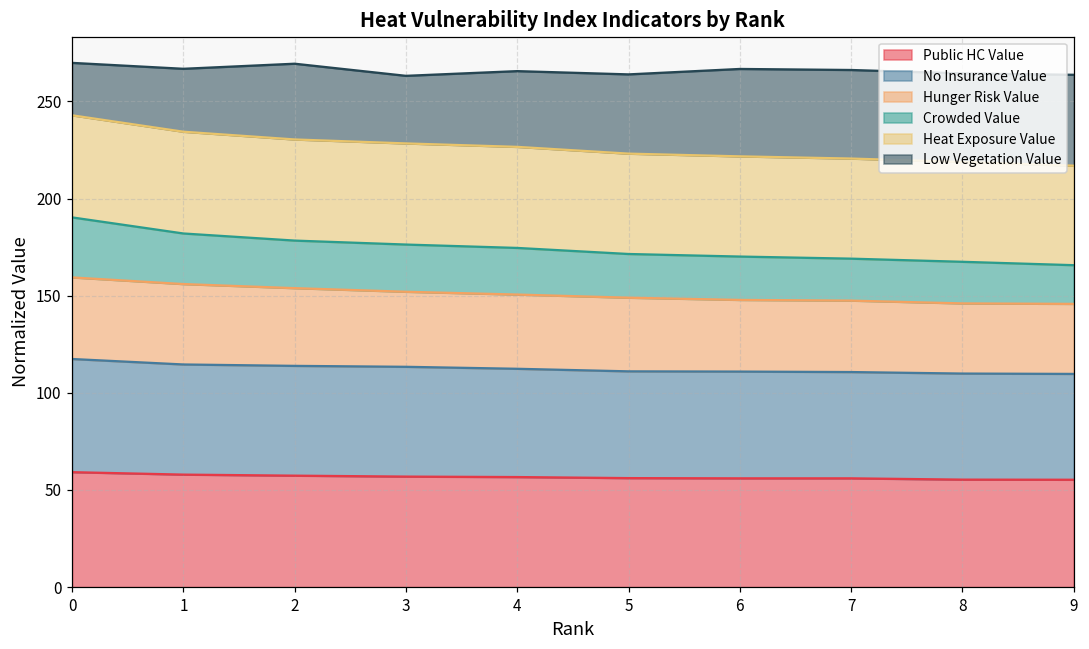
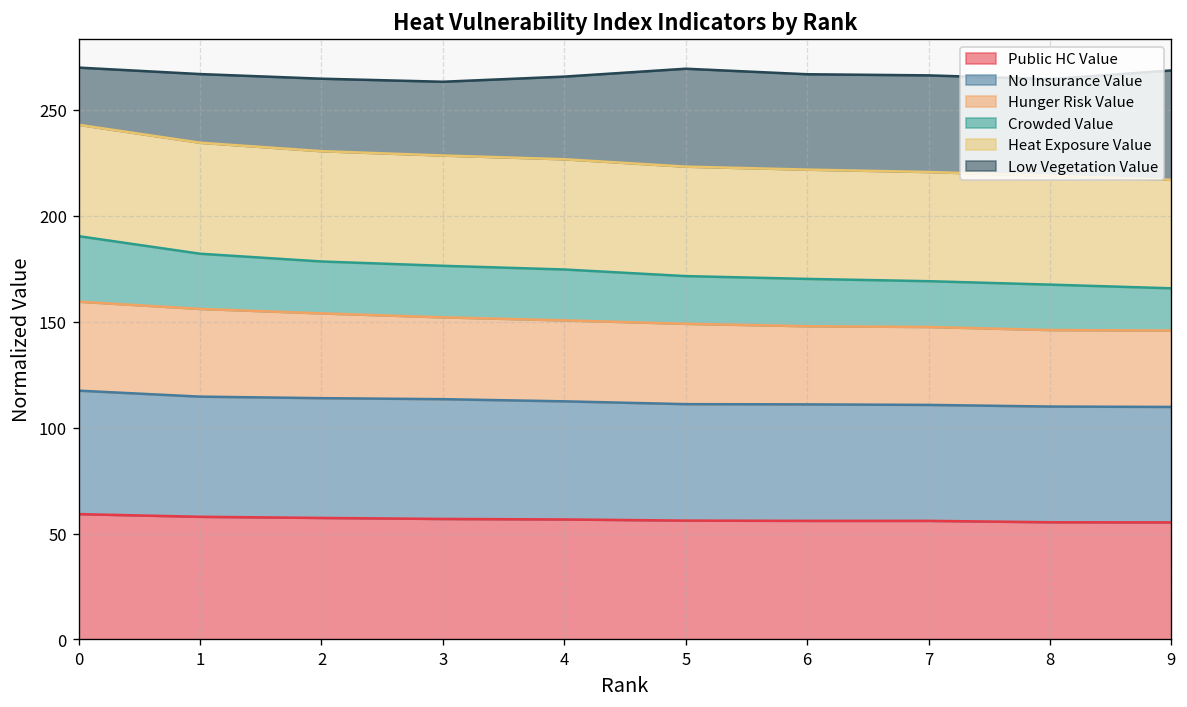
Low Vegetation Value, 2: 39 -> 34
Low Vegetation Value, 5: 41 -> 46
Low Vegetation Value, 9: 47 -> 52
